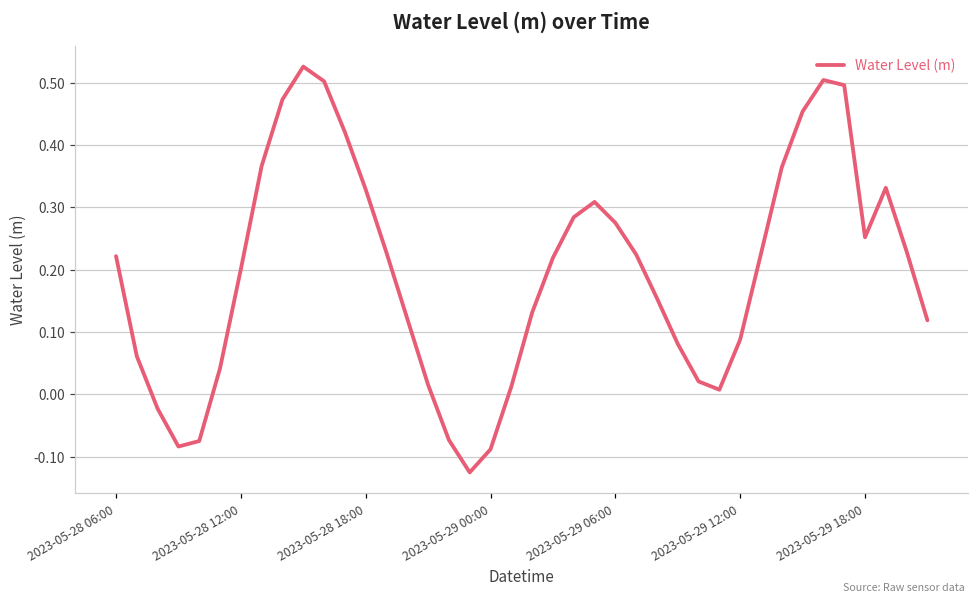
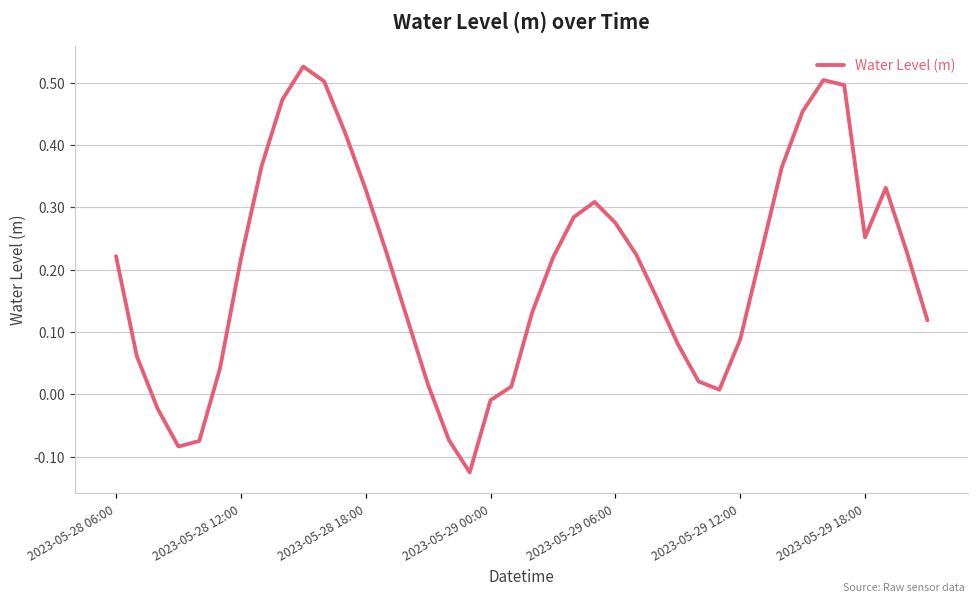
2023-05-28 12:00: 0.20 -> 0.22
2023-05-29 00:00: -0.09 -> -0.01
